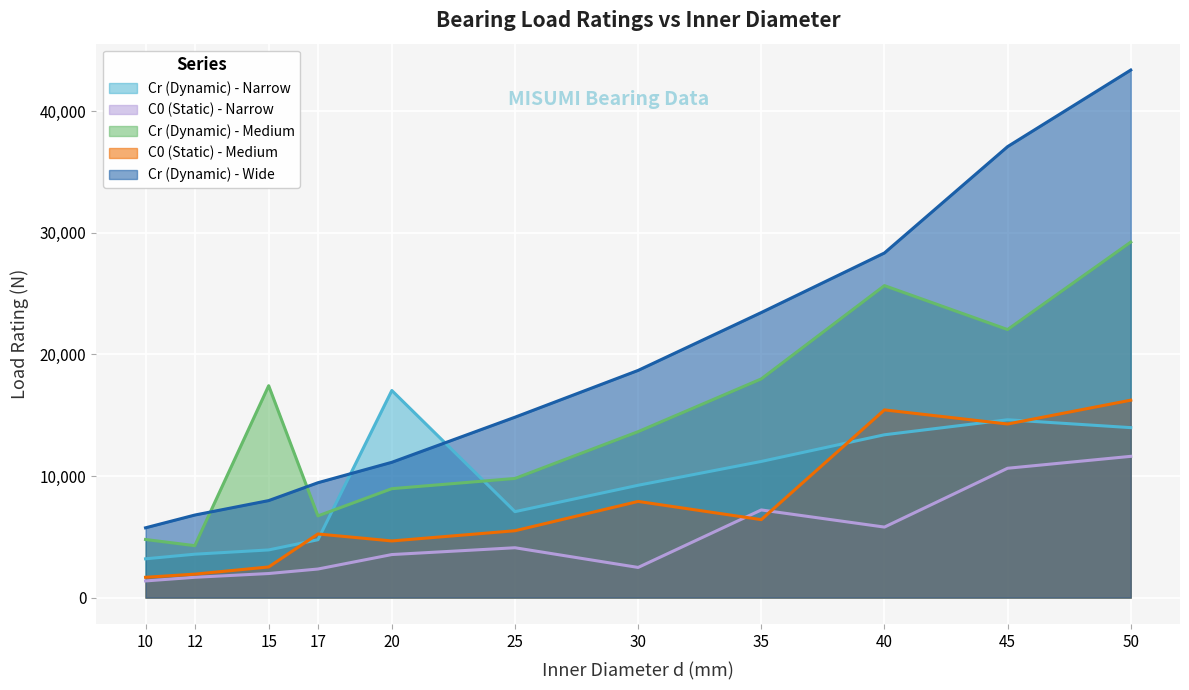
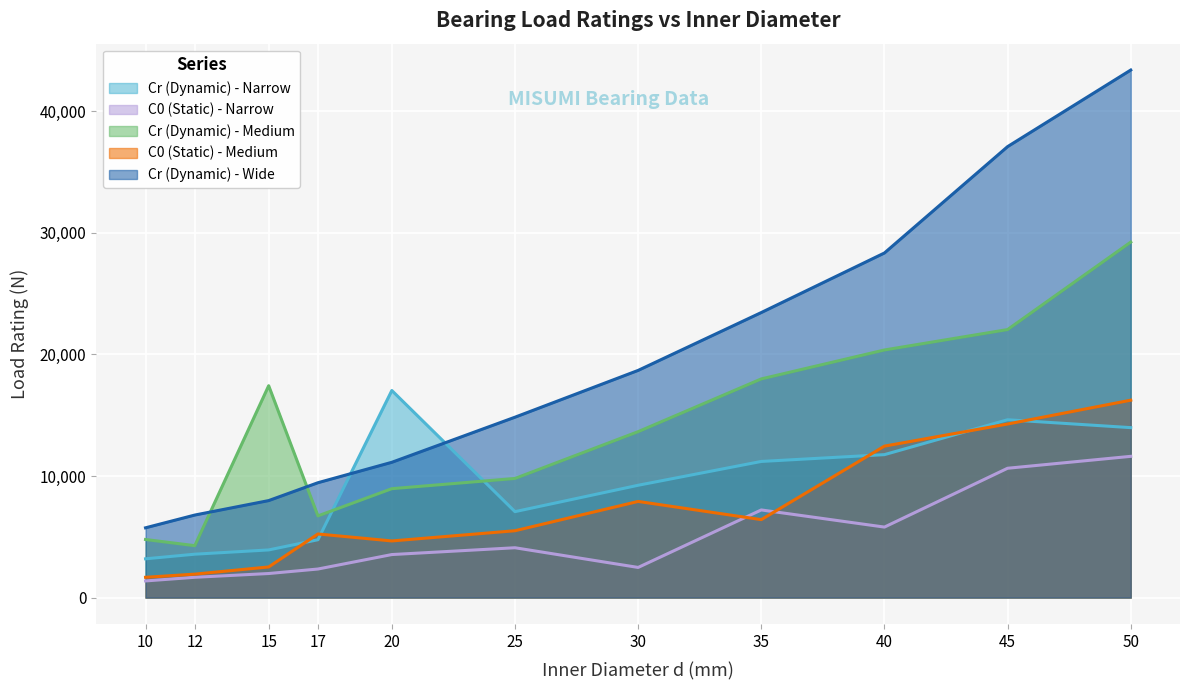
Cr (Dynamic) - Narrow, 40: 13,400 -> 11,800
Cr (Dynamic) - Medium, 40: 25,700 -> 20,400
C0 (Static) - Medium, 40: 15,400 -> 12,500
